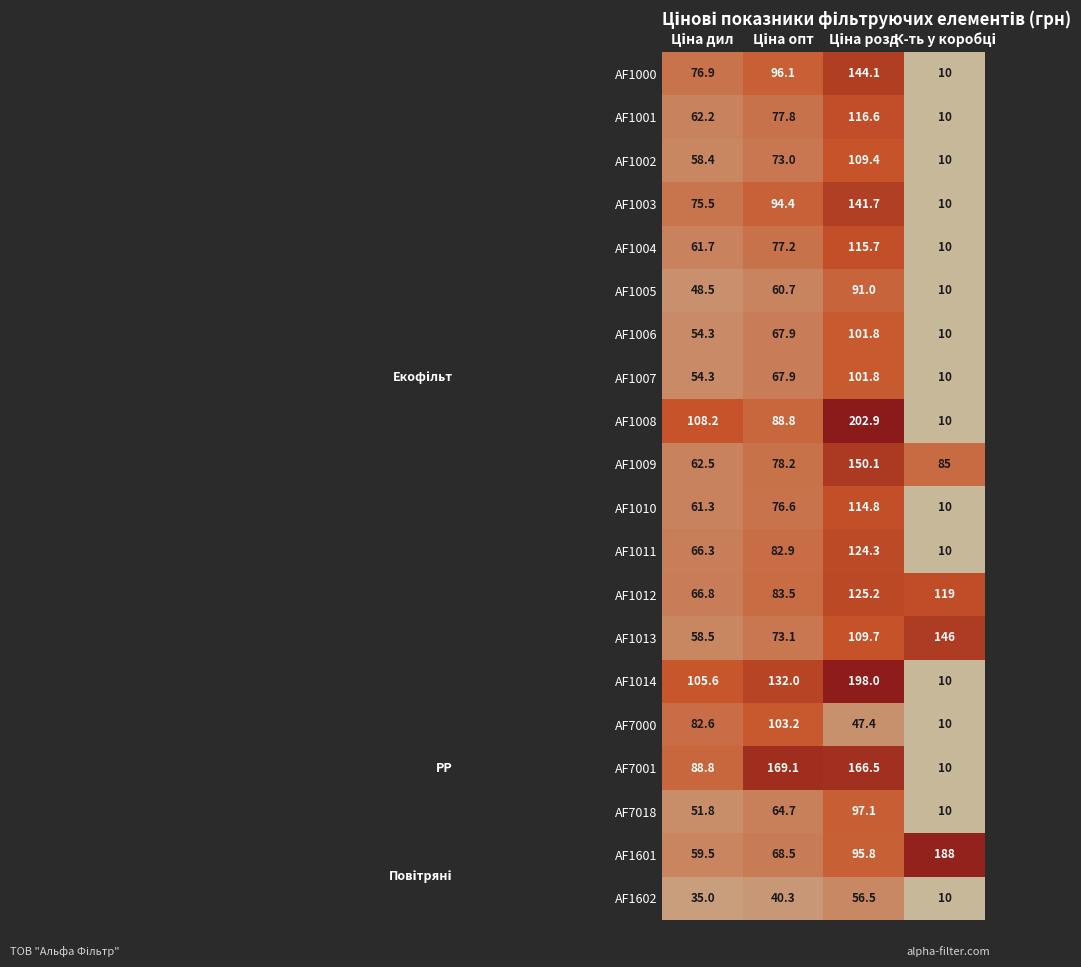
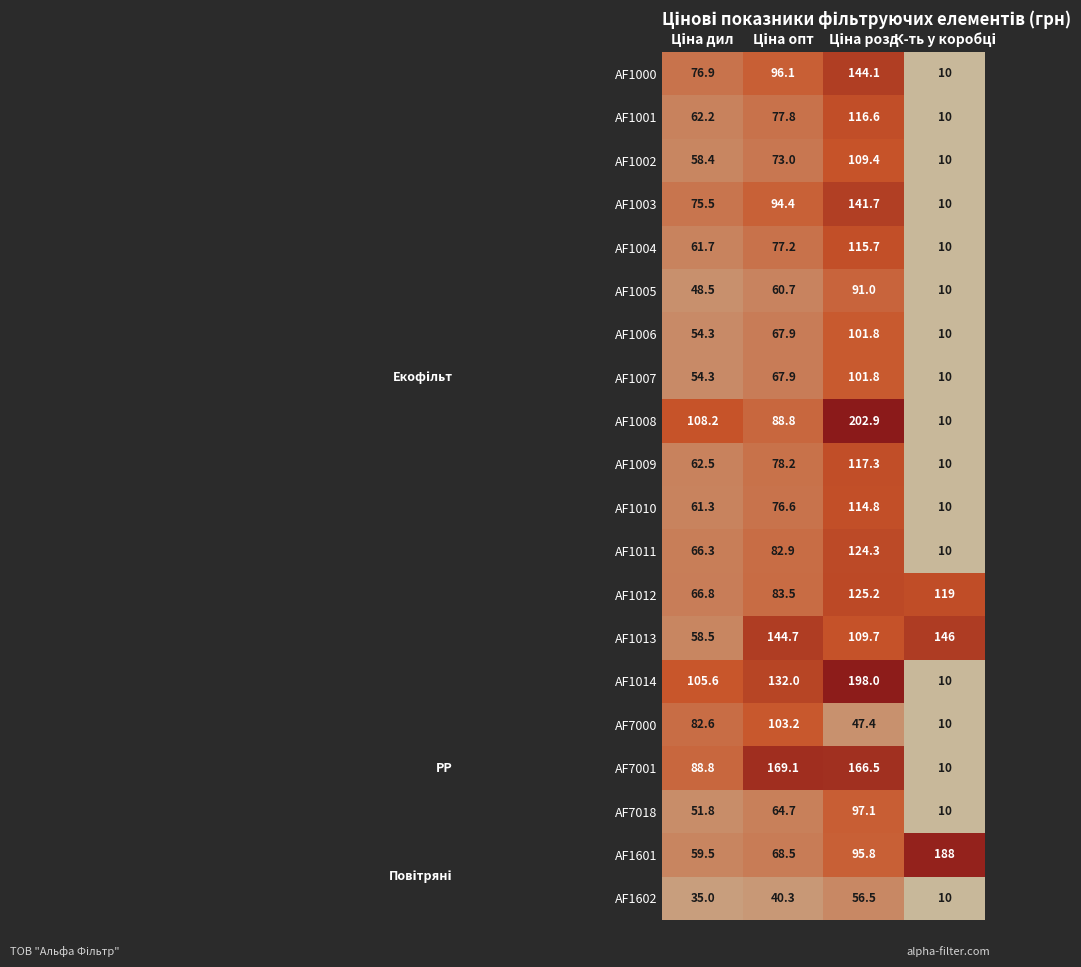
AF1009, Ціна розд: 150.1 -> 117.3
AF1009, К-ть у коробці: 85 -> 10
AF1013, Ціна опт: 73.1 -> 144.7
